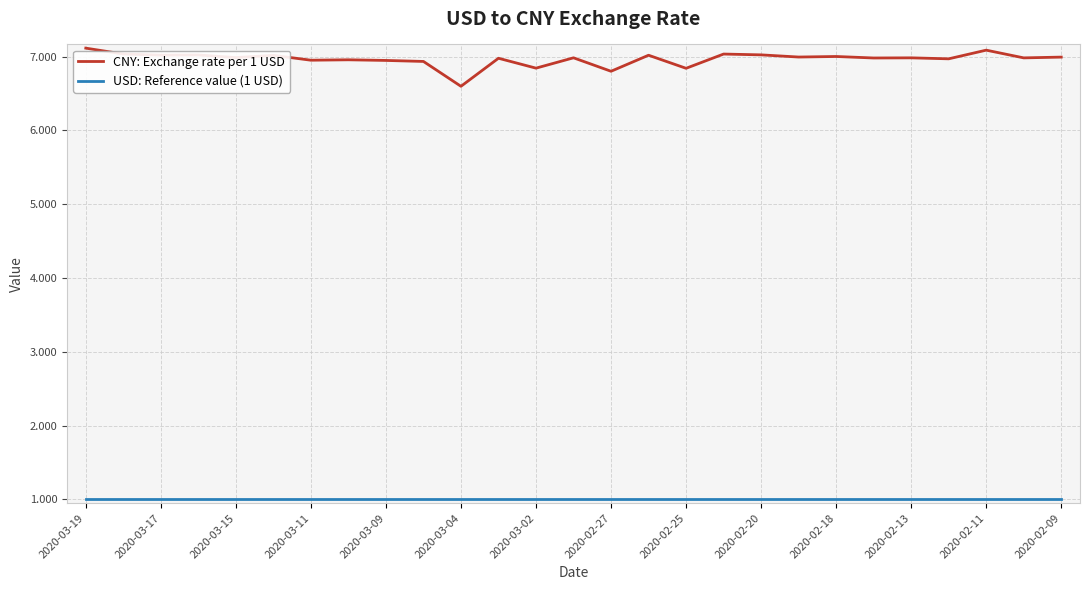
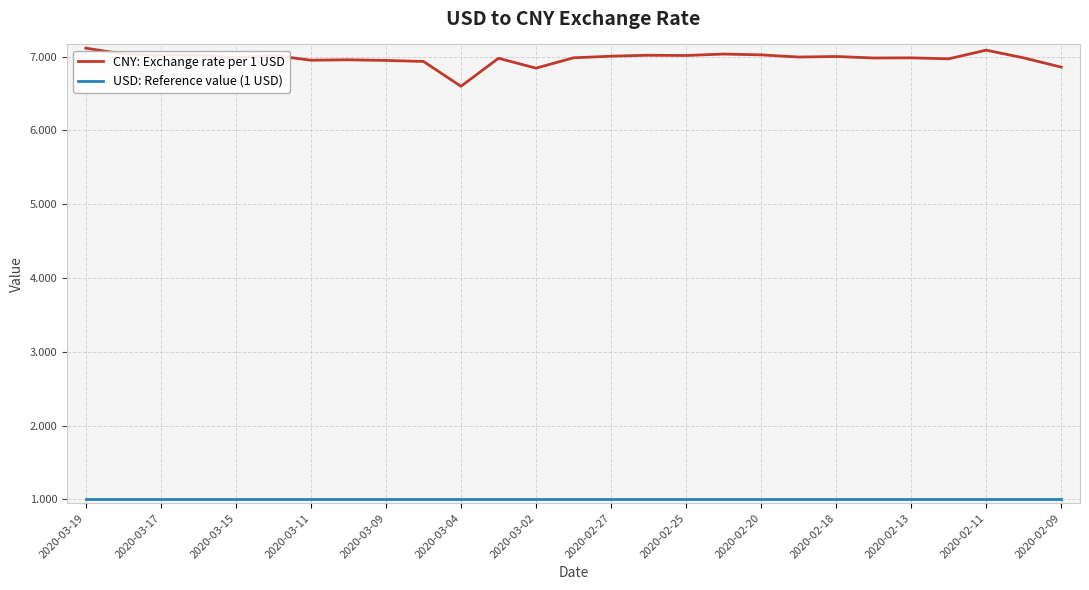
CNY: Exchange rate per 1 USD, 2020-02-27: 6.8 -> 7.0
CNY: Exchange rate per 1 USD, 2020-02-25: 6.8 -> 7.0
CNY: Exchange rate per 1 USD, 2020-02-09: 7.0 -> 6.9
